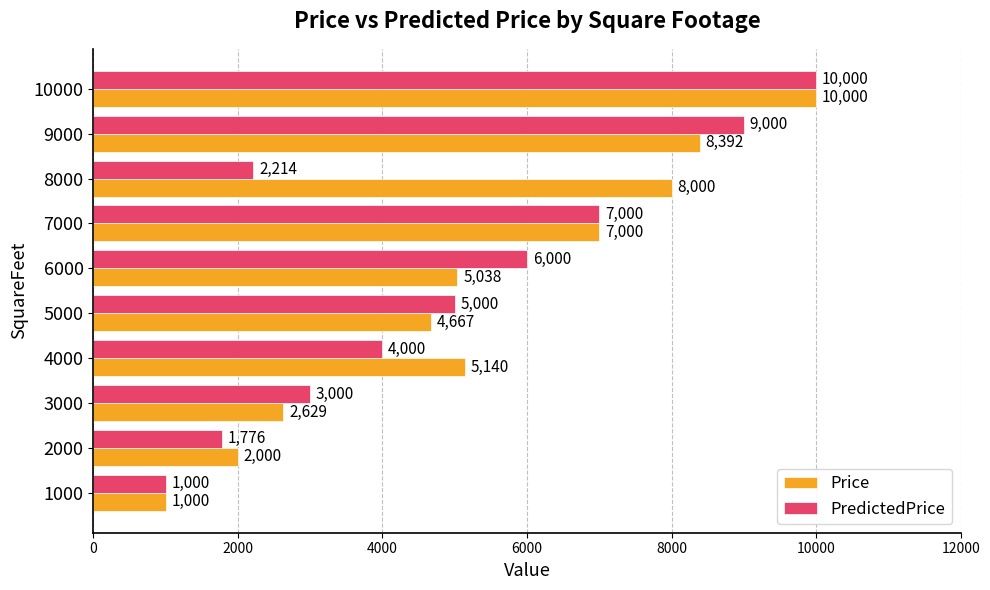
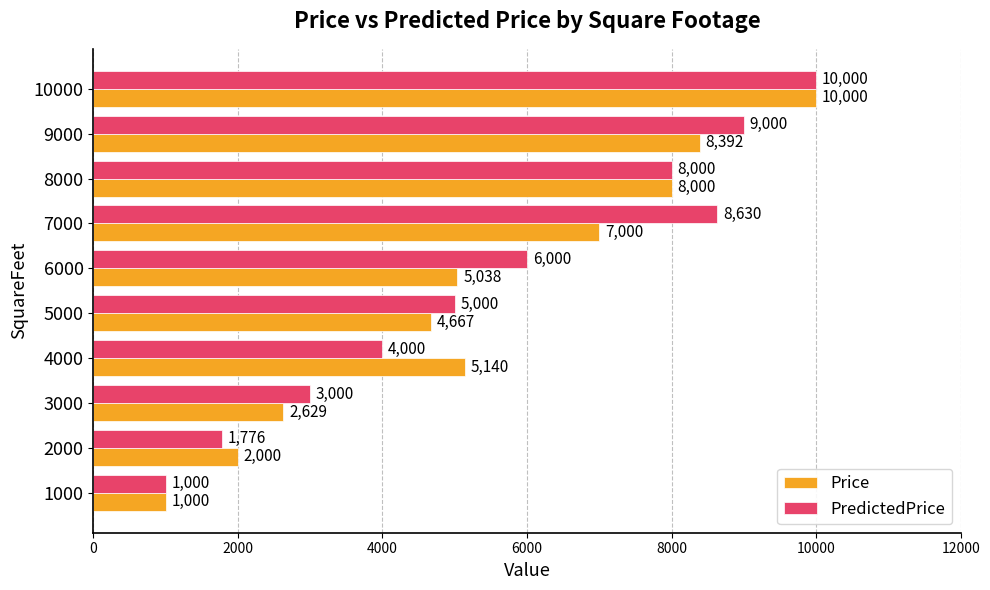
PredictedPrice, 8000: 2,214 -> 8,000
PredictedPrice, 7000: 7,000 -> 8,630
